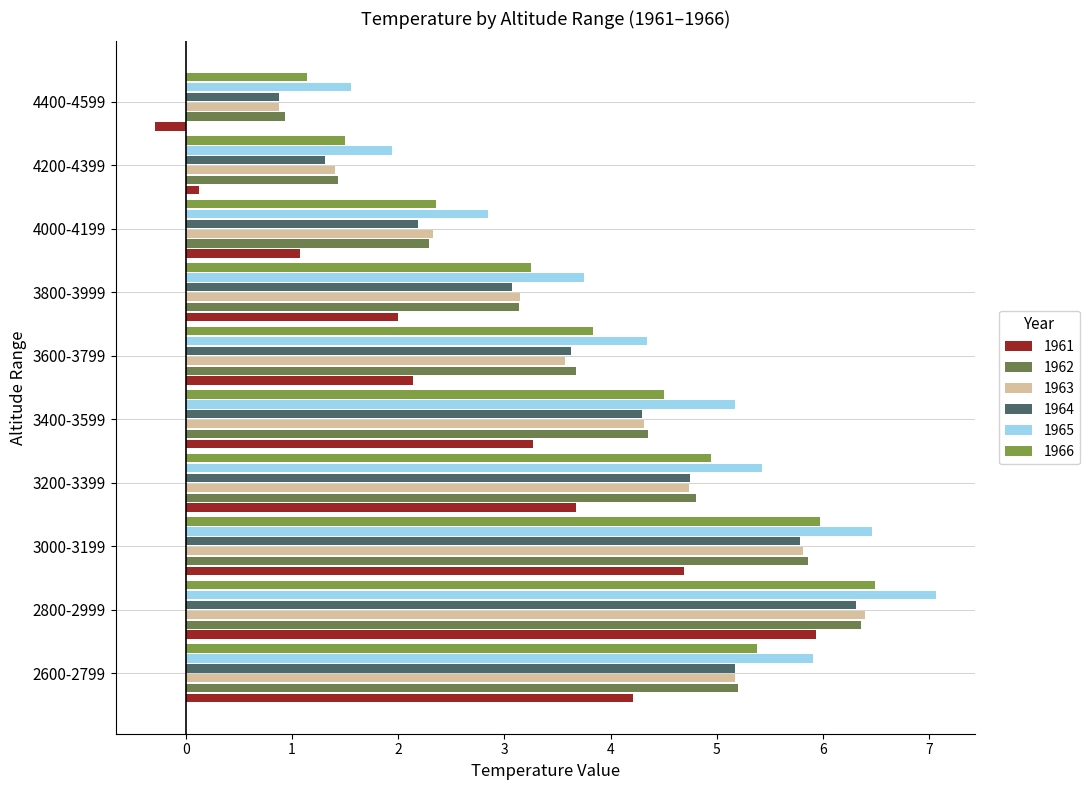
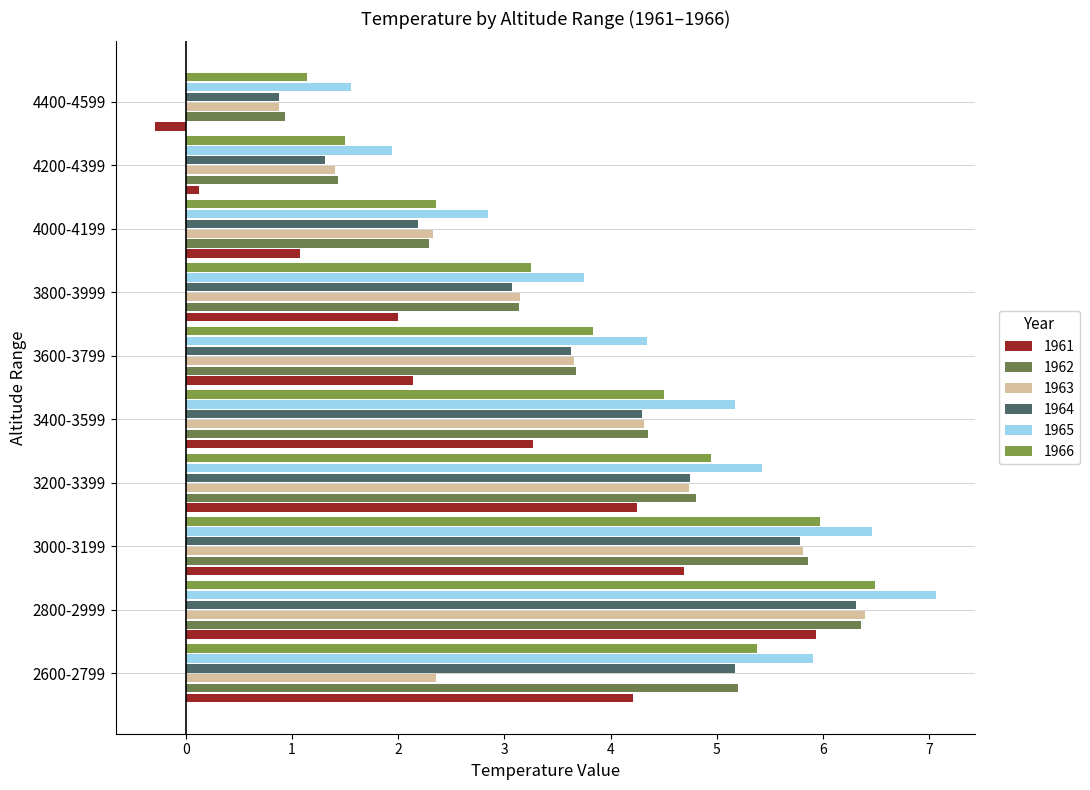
1963, 3600-3799: 3.57 -> 3.65
1961, 3200-3399: 3.67 -> 4.25
1963, 2600-2799: 5.17 -> 2.35
